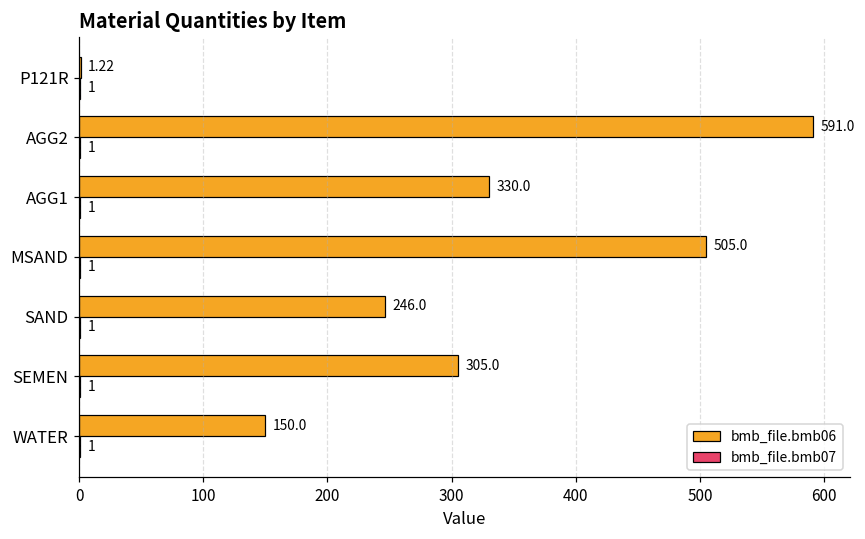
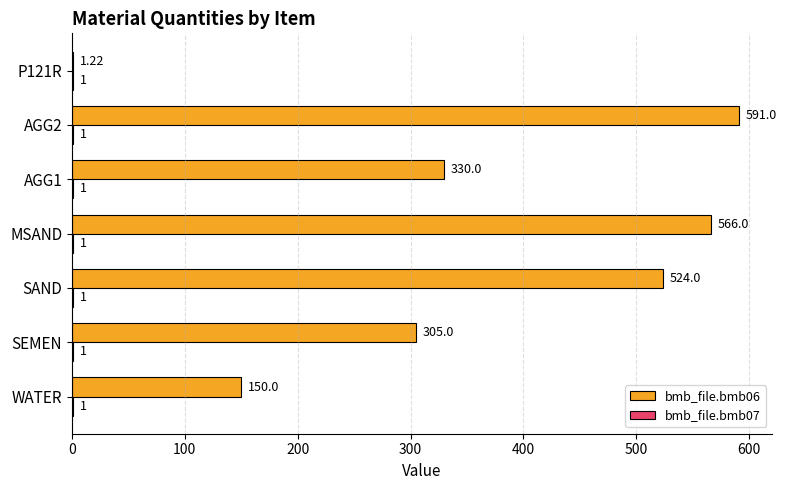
bmb_file.bmb06, MSAND: 505.0 -> 566.0
bmb_file.bmb06, SAND: 246.0 -> 524.0
